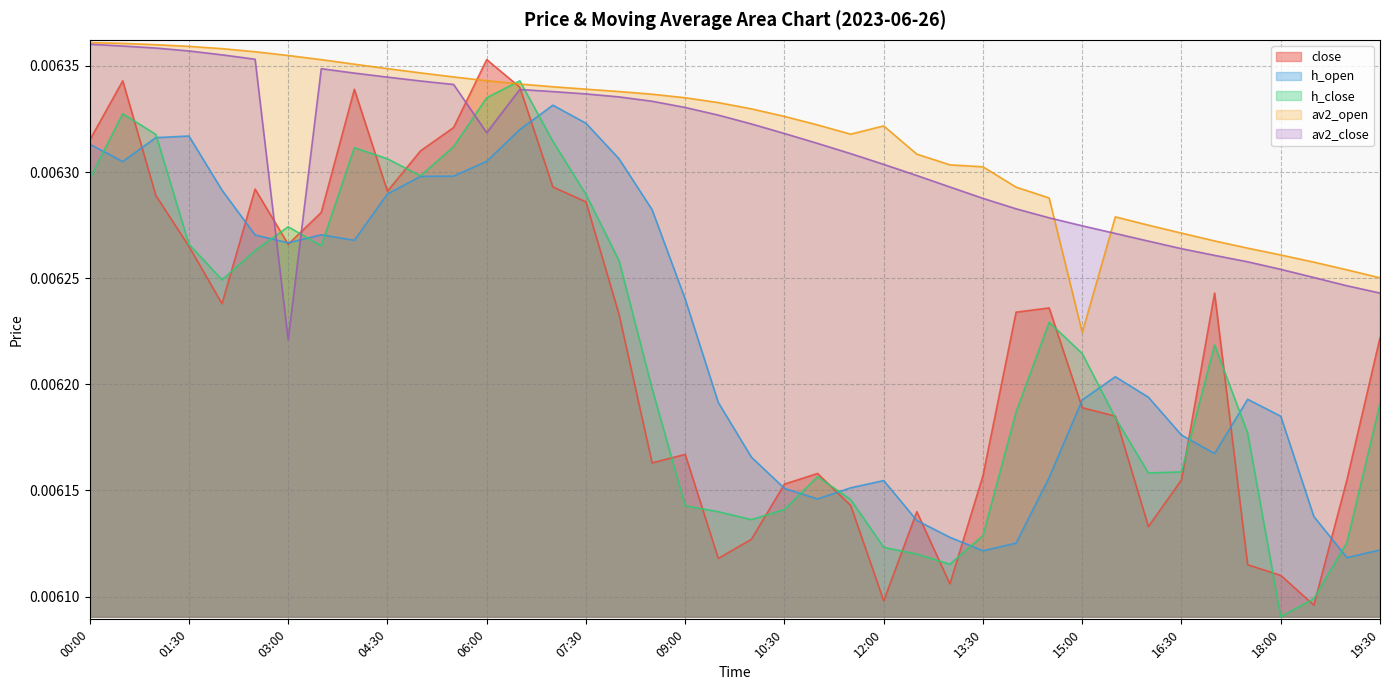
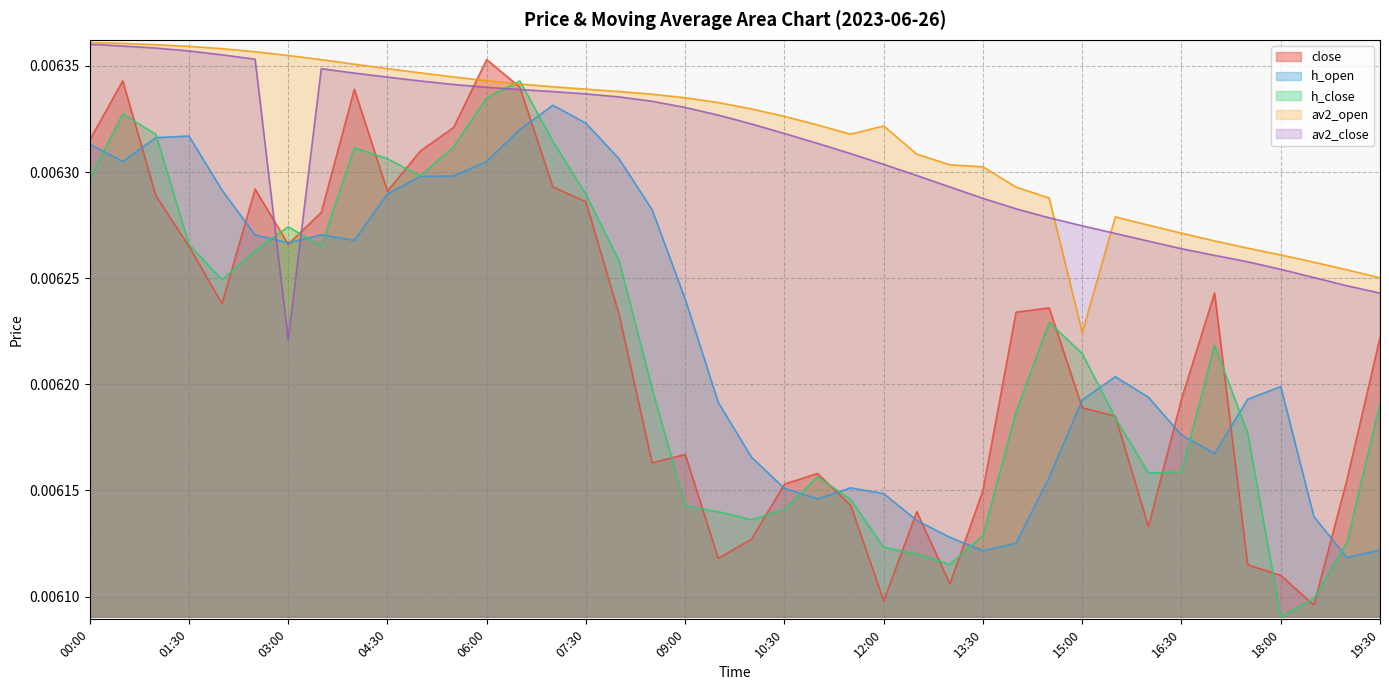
av2_close, 06:00: 0.006319 -> 0.006340
h_open, 12:00: 0.006155 -> 0.006148
close, 13:30: 0.006157 -> 0.006150
close, 16:30: 0.006155 -> 0.006193
h_open, 18:00: 0.006185 -> 0.006199
